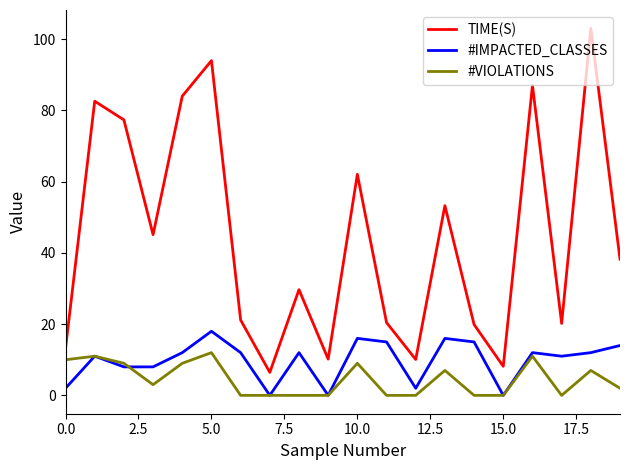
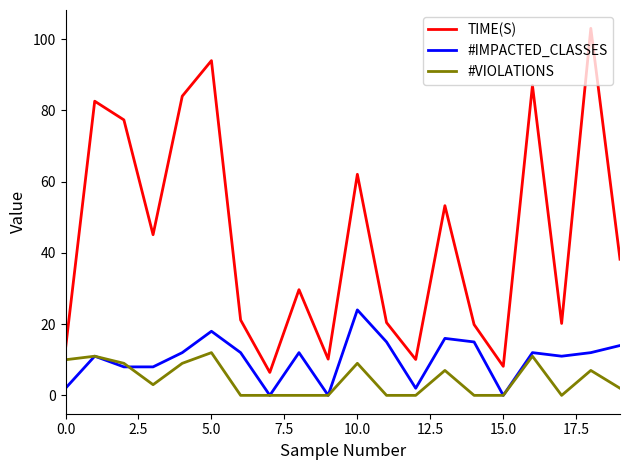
#IMPACTED_CLASSES, 10.0: 16 -> 24
